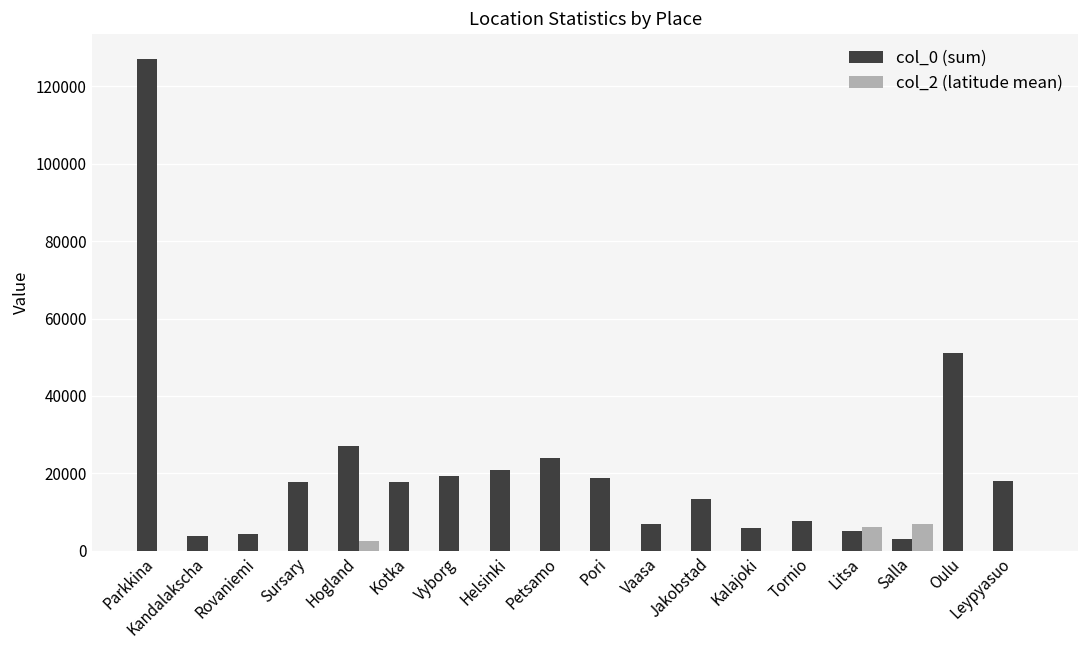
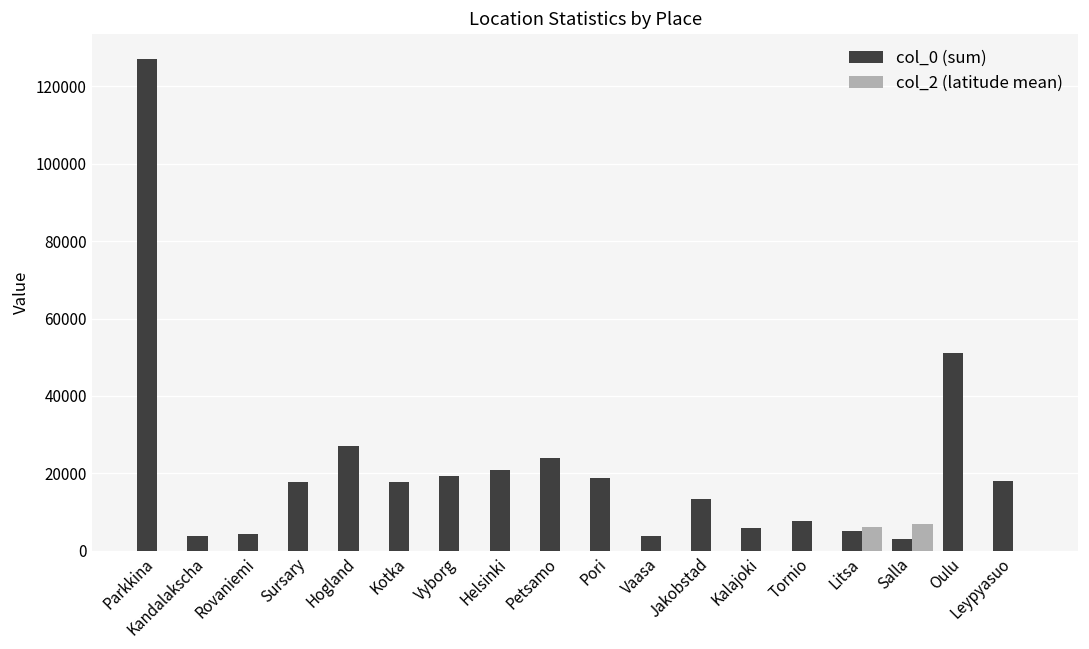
col_2 (latitude mean), Hogland: 3000 -> 0
col_0 (sum), Vaasa: 7000 -> 4000
